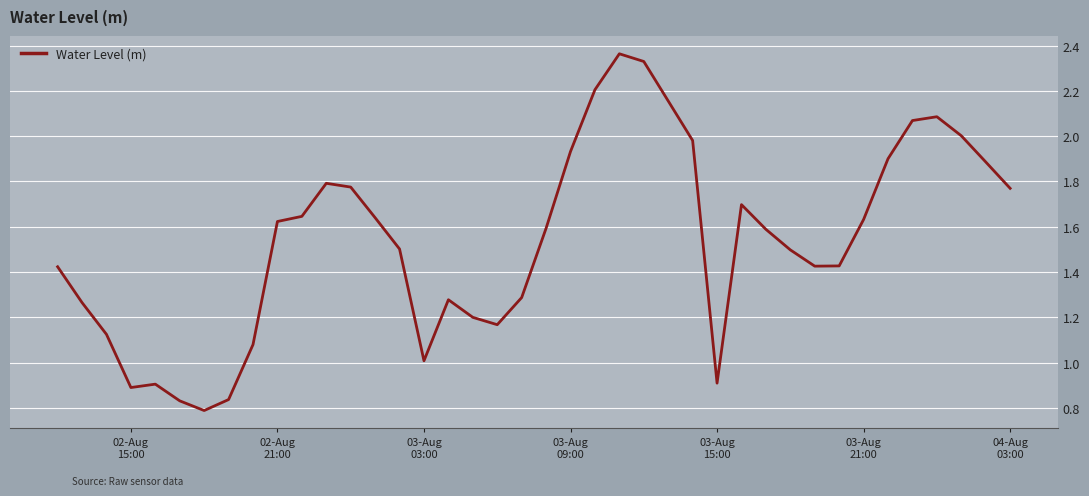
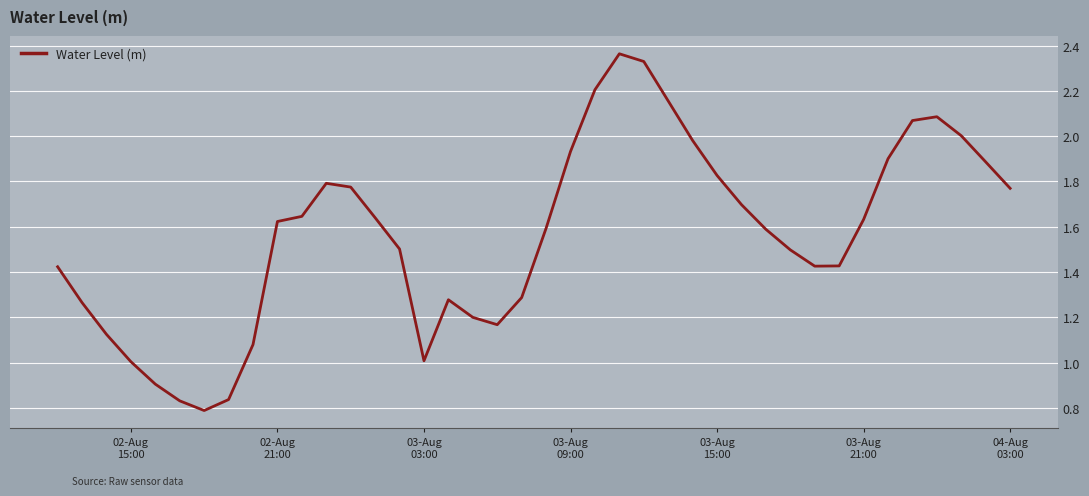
02-Aug 15:00: 0.89 -> 1.00
03-Aug 15:00: 0.91 -> 1.83
